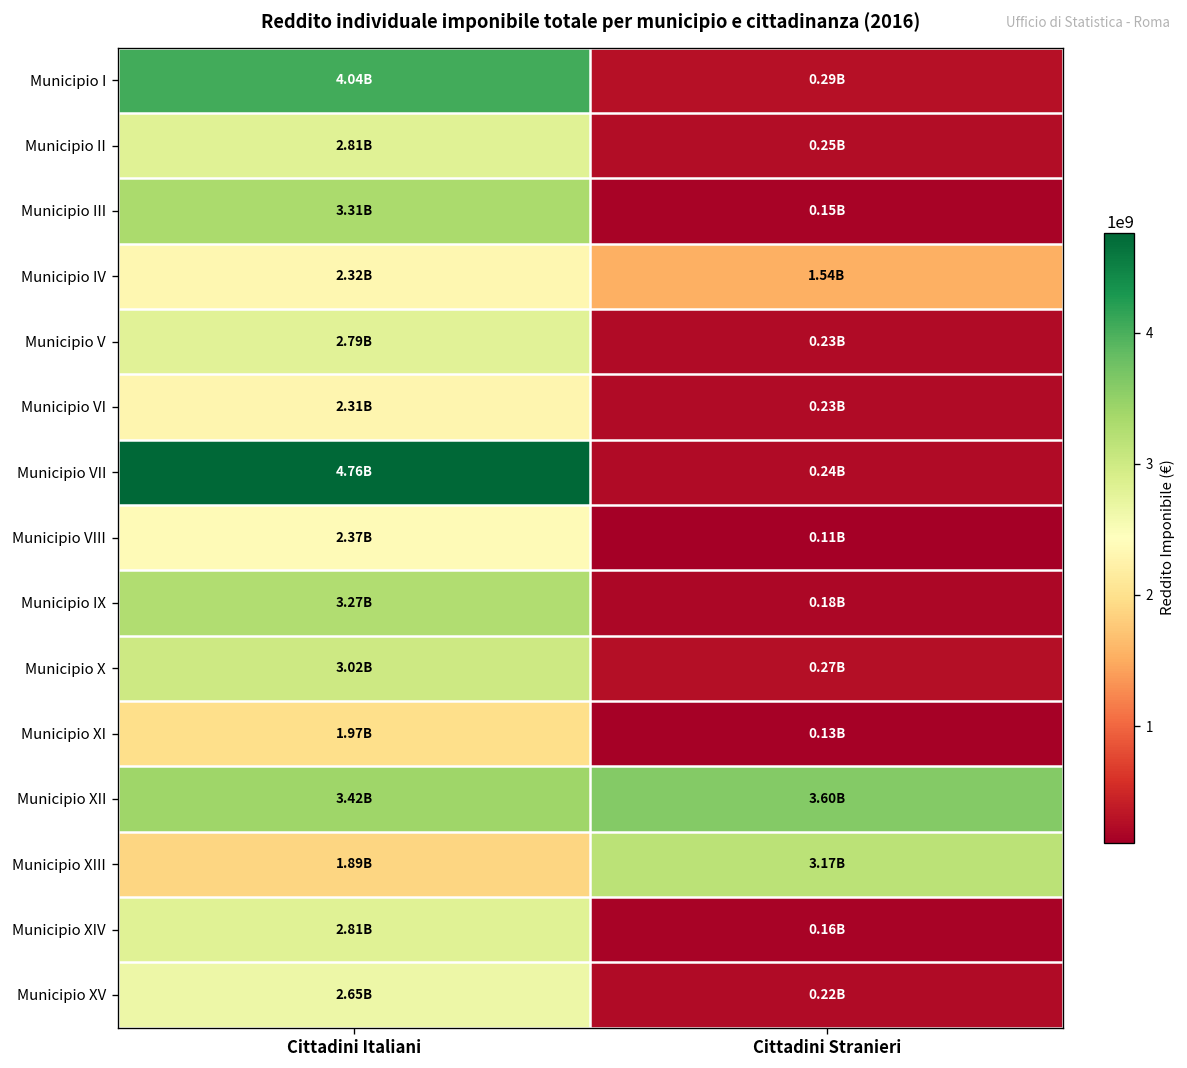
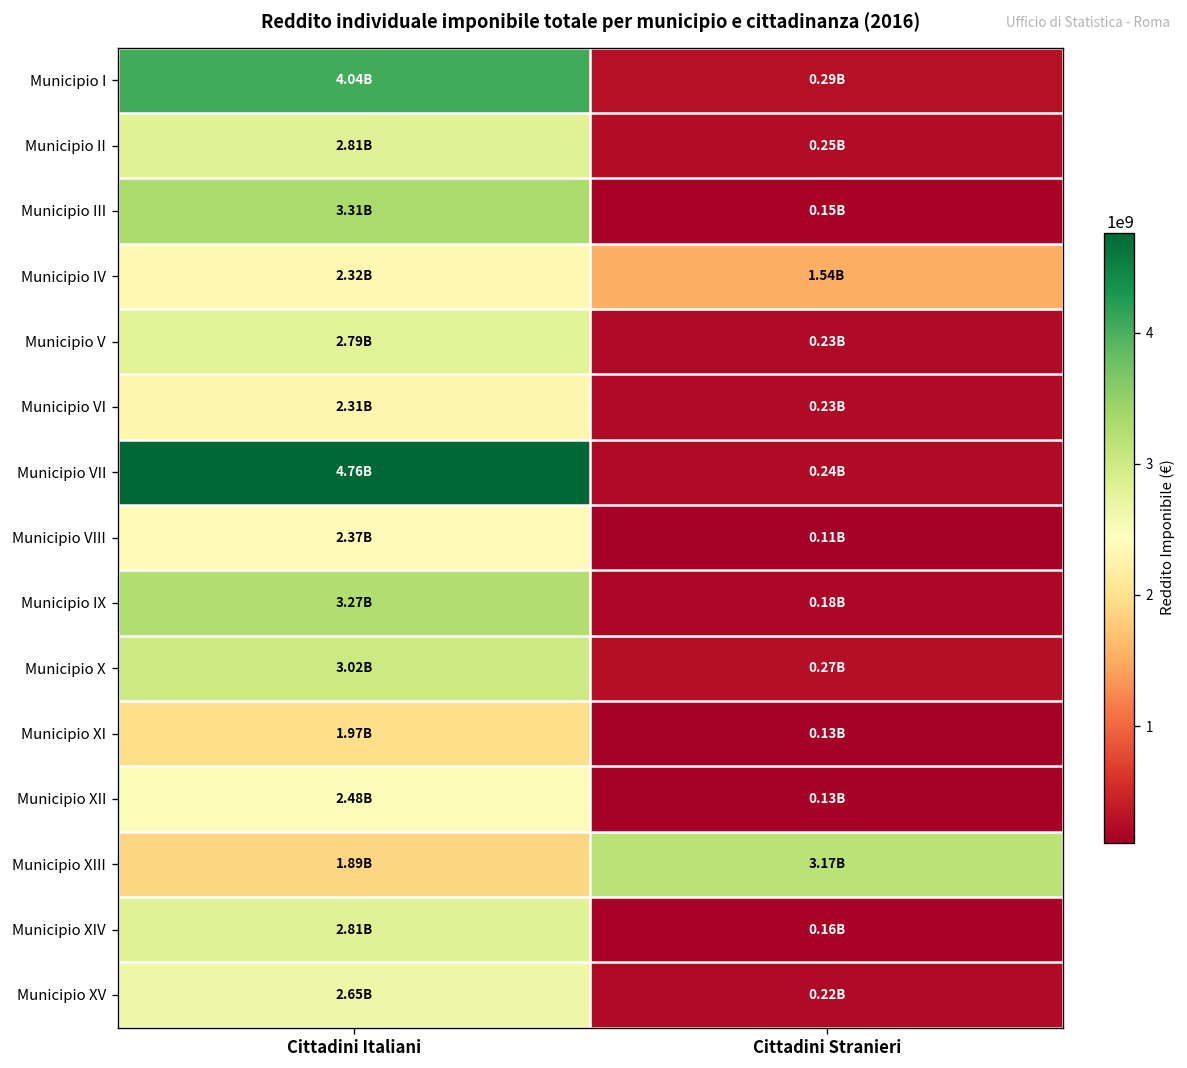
Municipio XII, Cittadini Italiani: 3.42B -> 2.48B
Municipio XII, Cittadini Stranieri: 3.60B -> 0.13B
